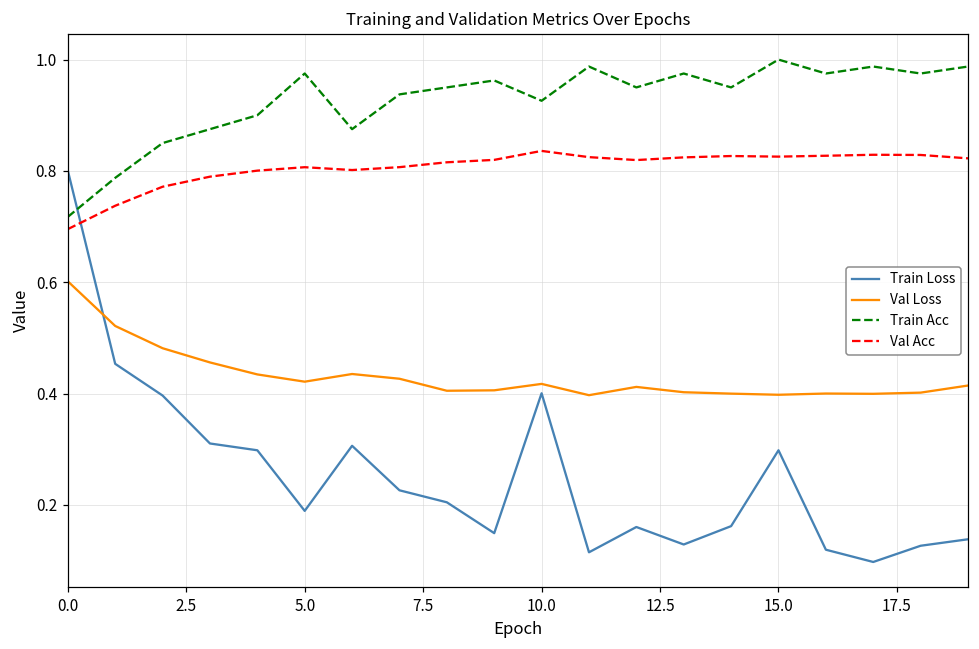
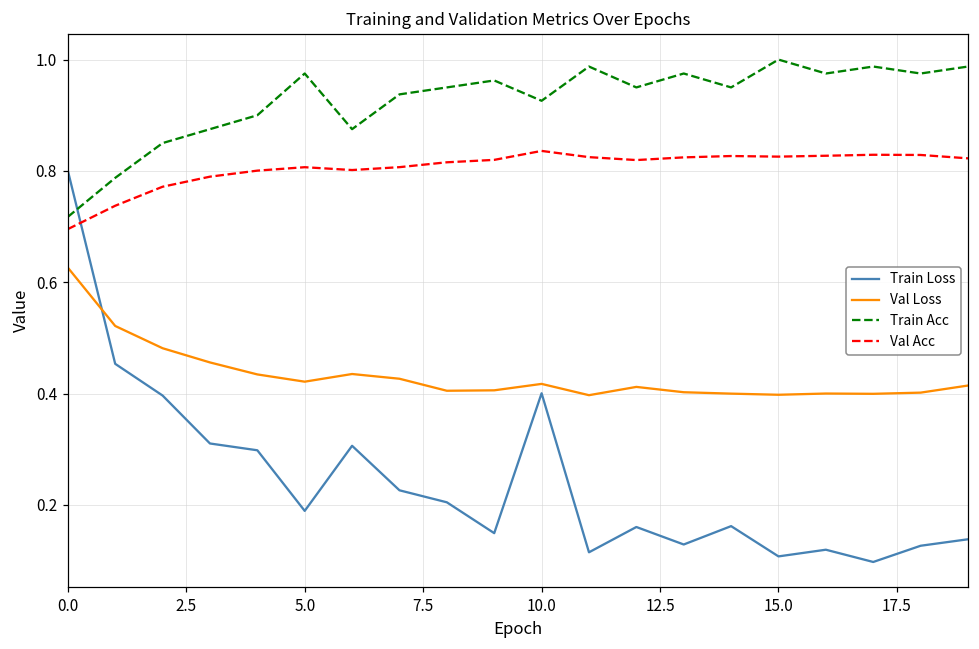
Val Loss, 0.0: 0.60 -> 0.63
Train Loss, 15.0: 0.30 -> 0.11
